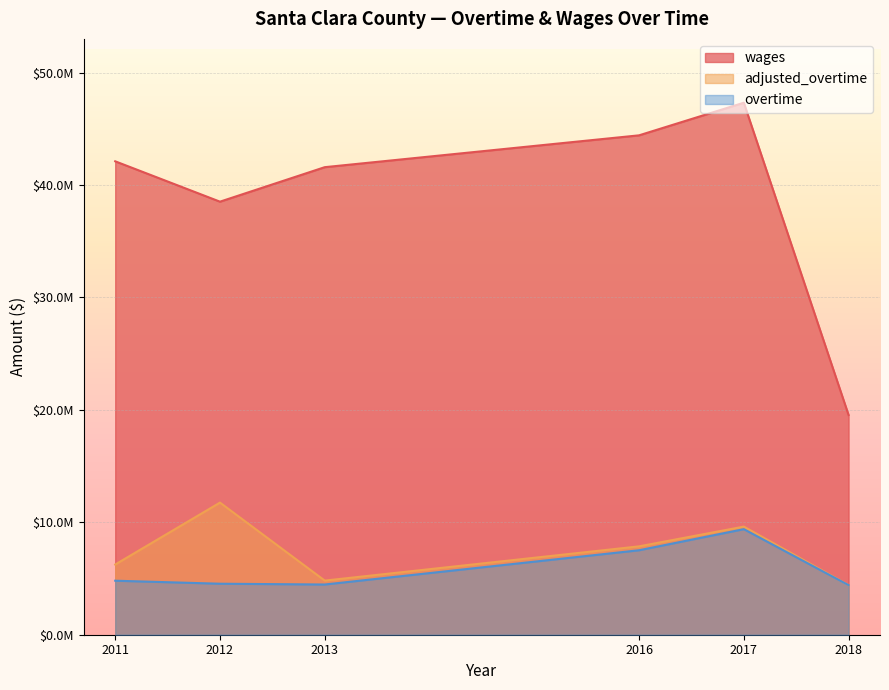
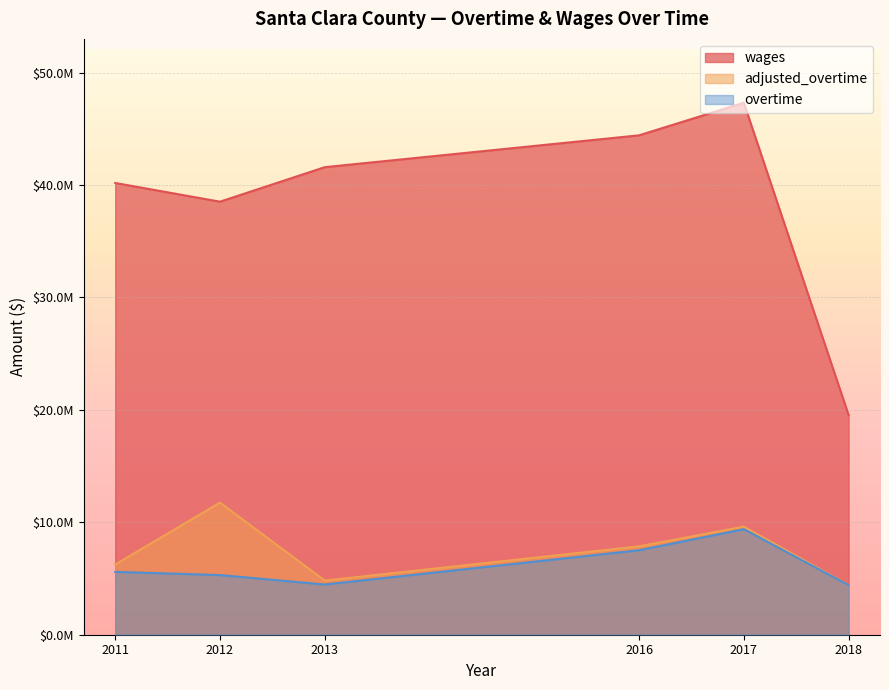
wages, 2011: $42100000 -> $40200000
overtime, 2011: $4800000 -> $5600000
overtime, 2012: $4500000 -> $5300000
